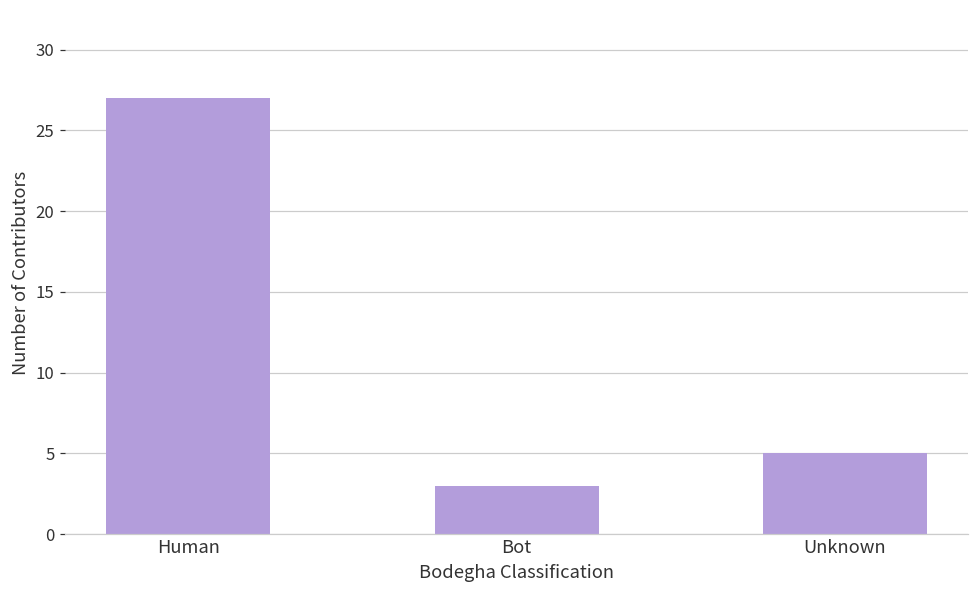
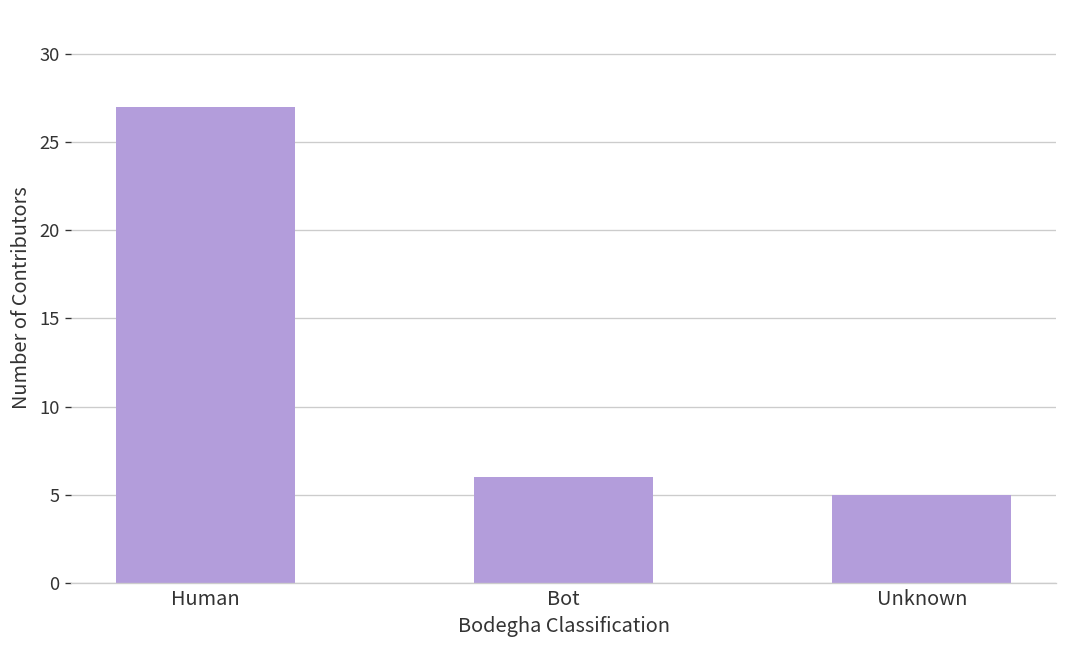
Bot: 3 -> 6
